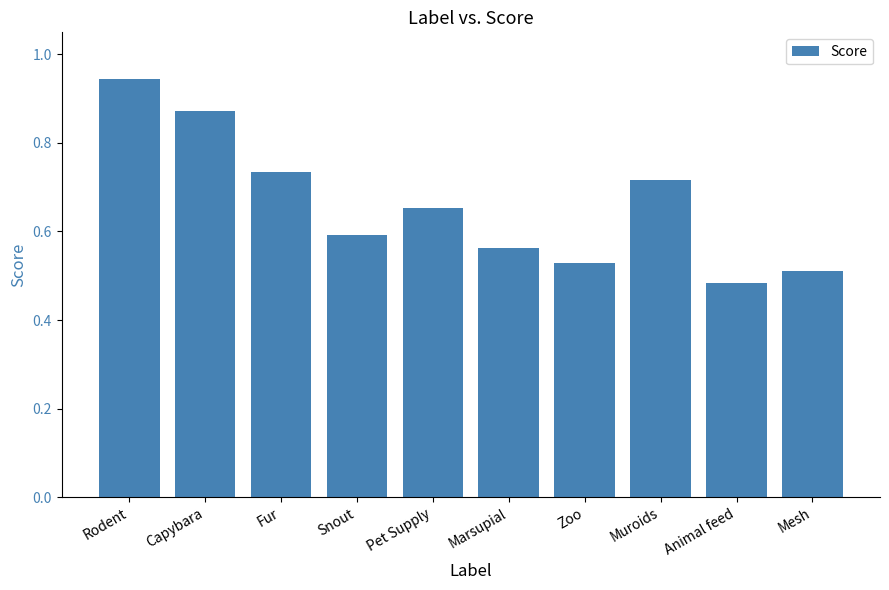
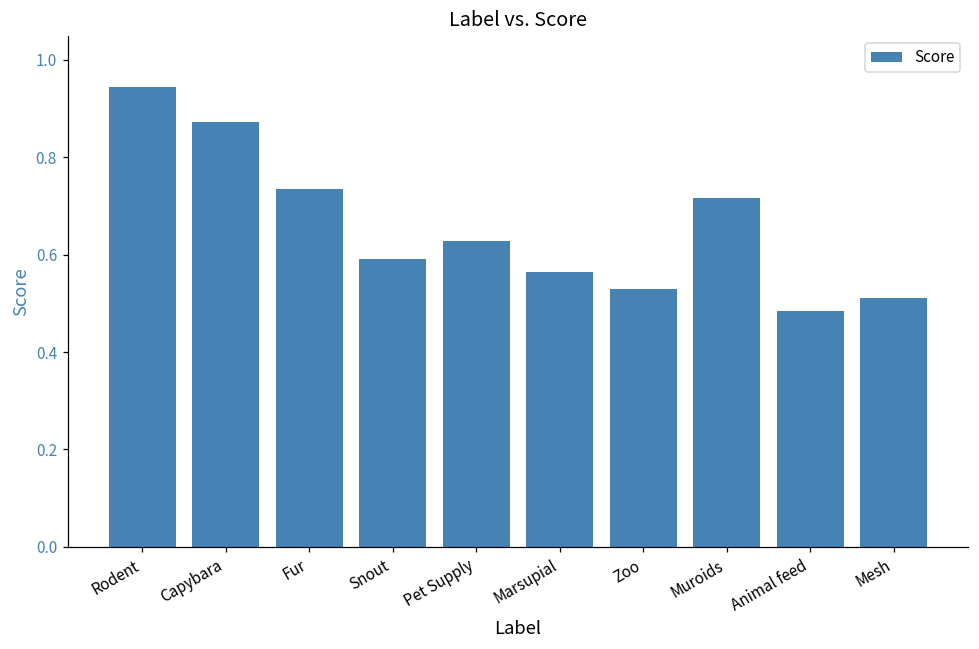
Pet Supply: 0.65 -> 0.63
